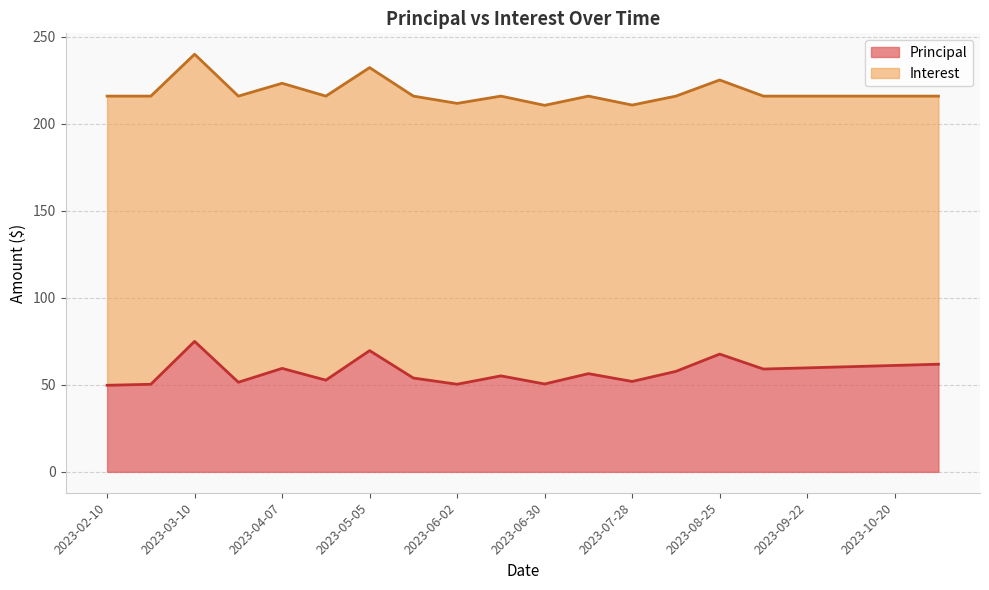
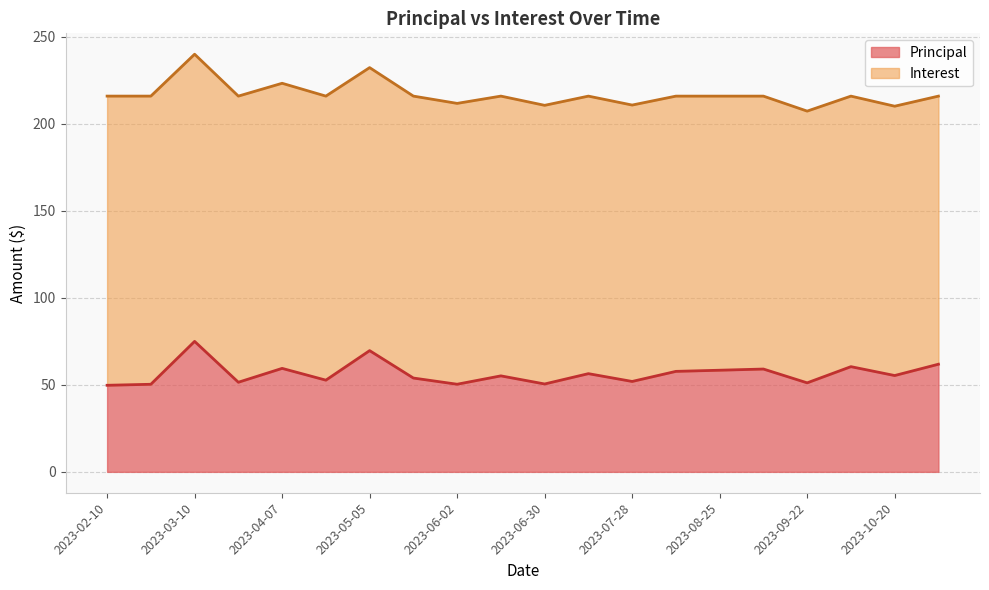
Principal, 2023-08-25: 68 -> 58
Principal, 2023-09-22: 60 -> 51
Principal, 2023-10-20: 61 -> 55
